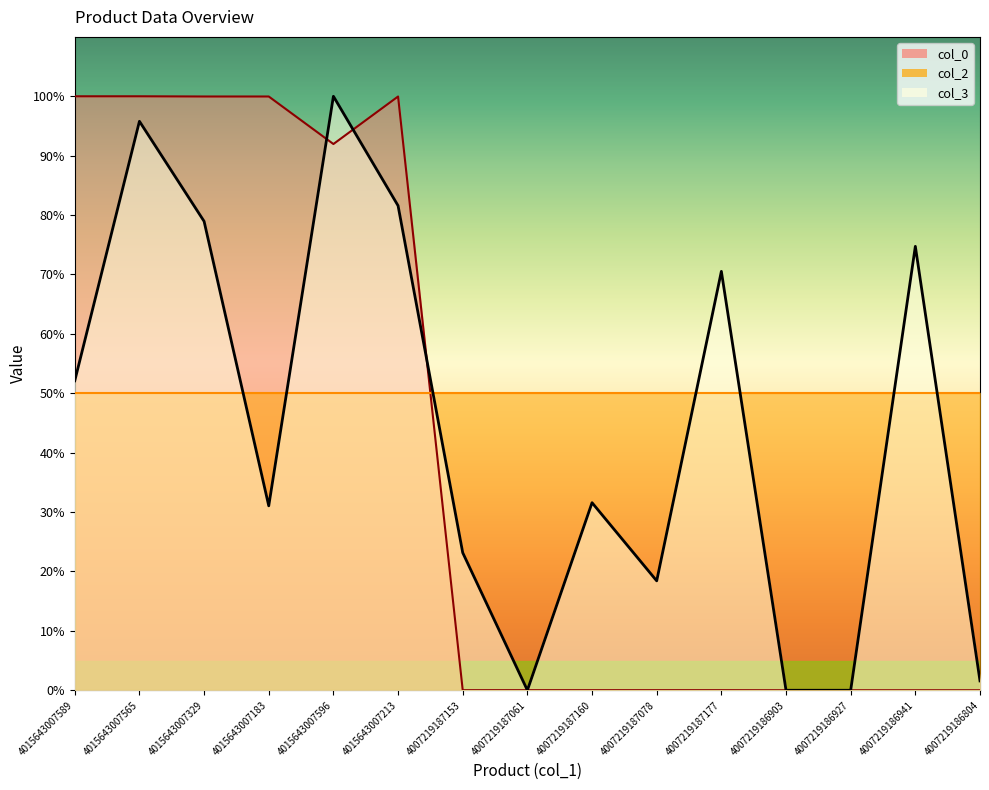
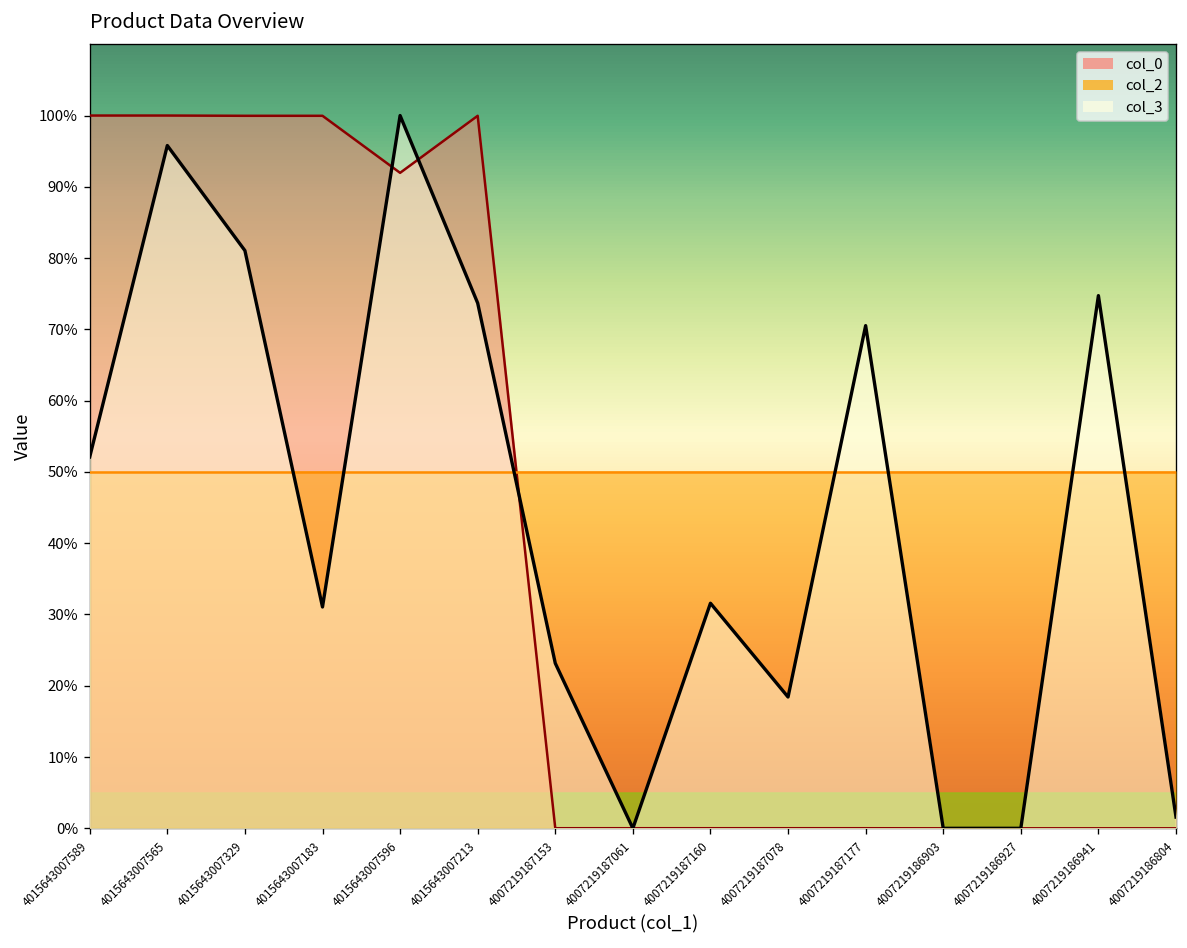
col_3, 4015643007329: 79% -> 81%
col_3, 4015643007213: 82% -> 74%
